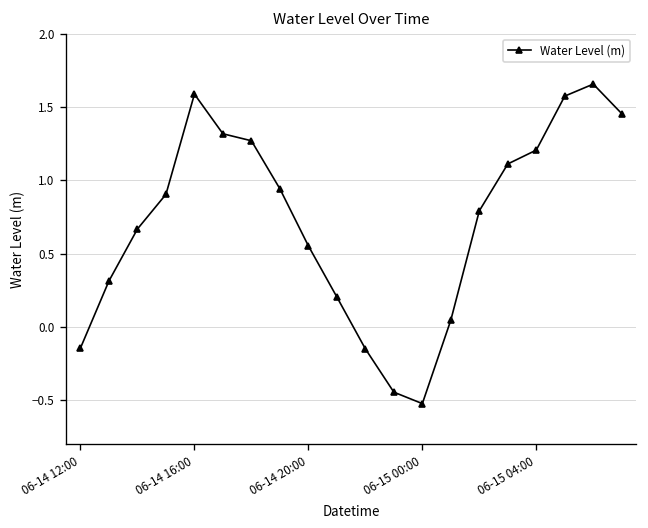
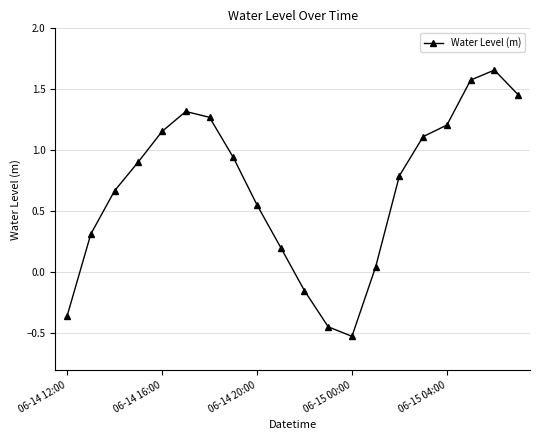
06-14 12:00: -0.14 -> -0.36
06-14 16:00: 1.59 -> 1.15
